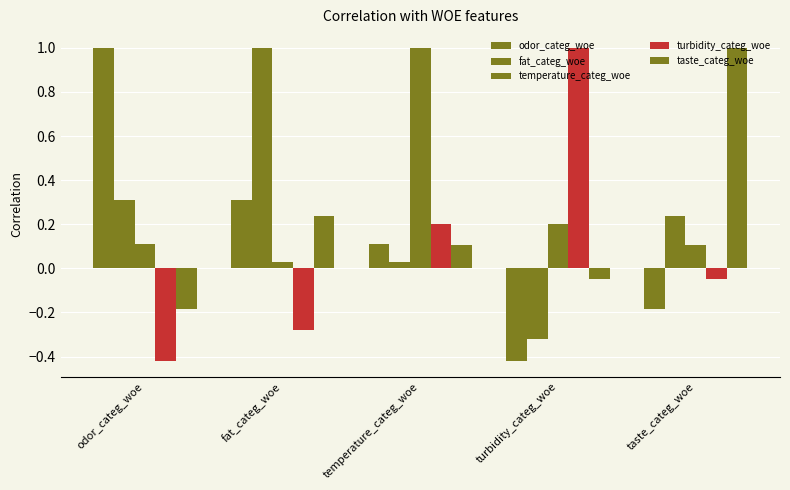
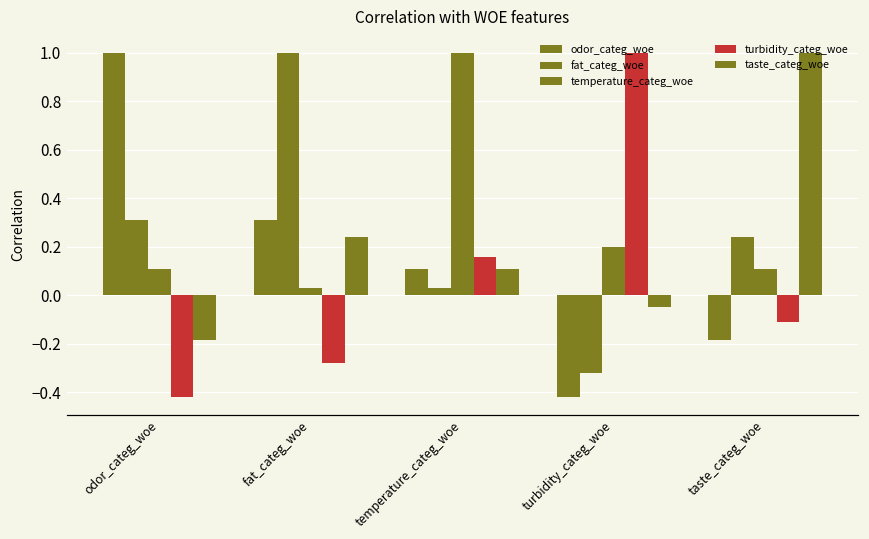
turbidity_categ_woe, temperature_categ_woe: 0.20 -> 0.16
turbidity_categ_woe, taste_categ_woe: -0.05 -> -0.11
